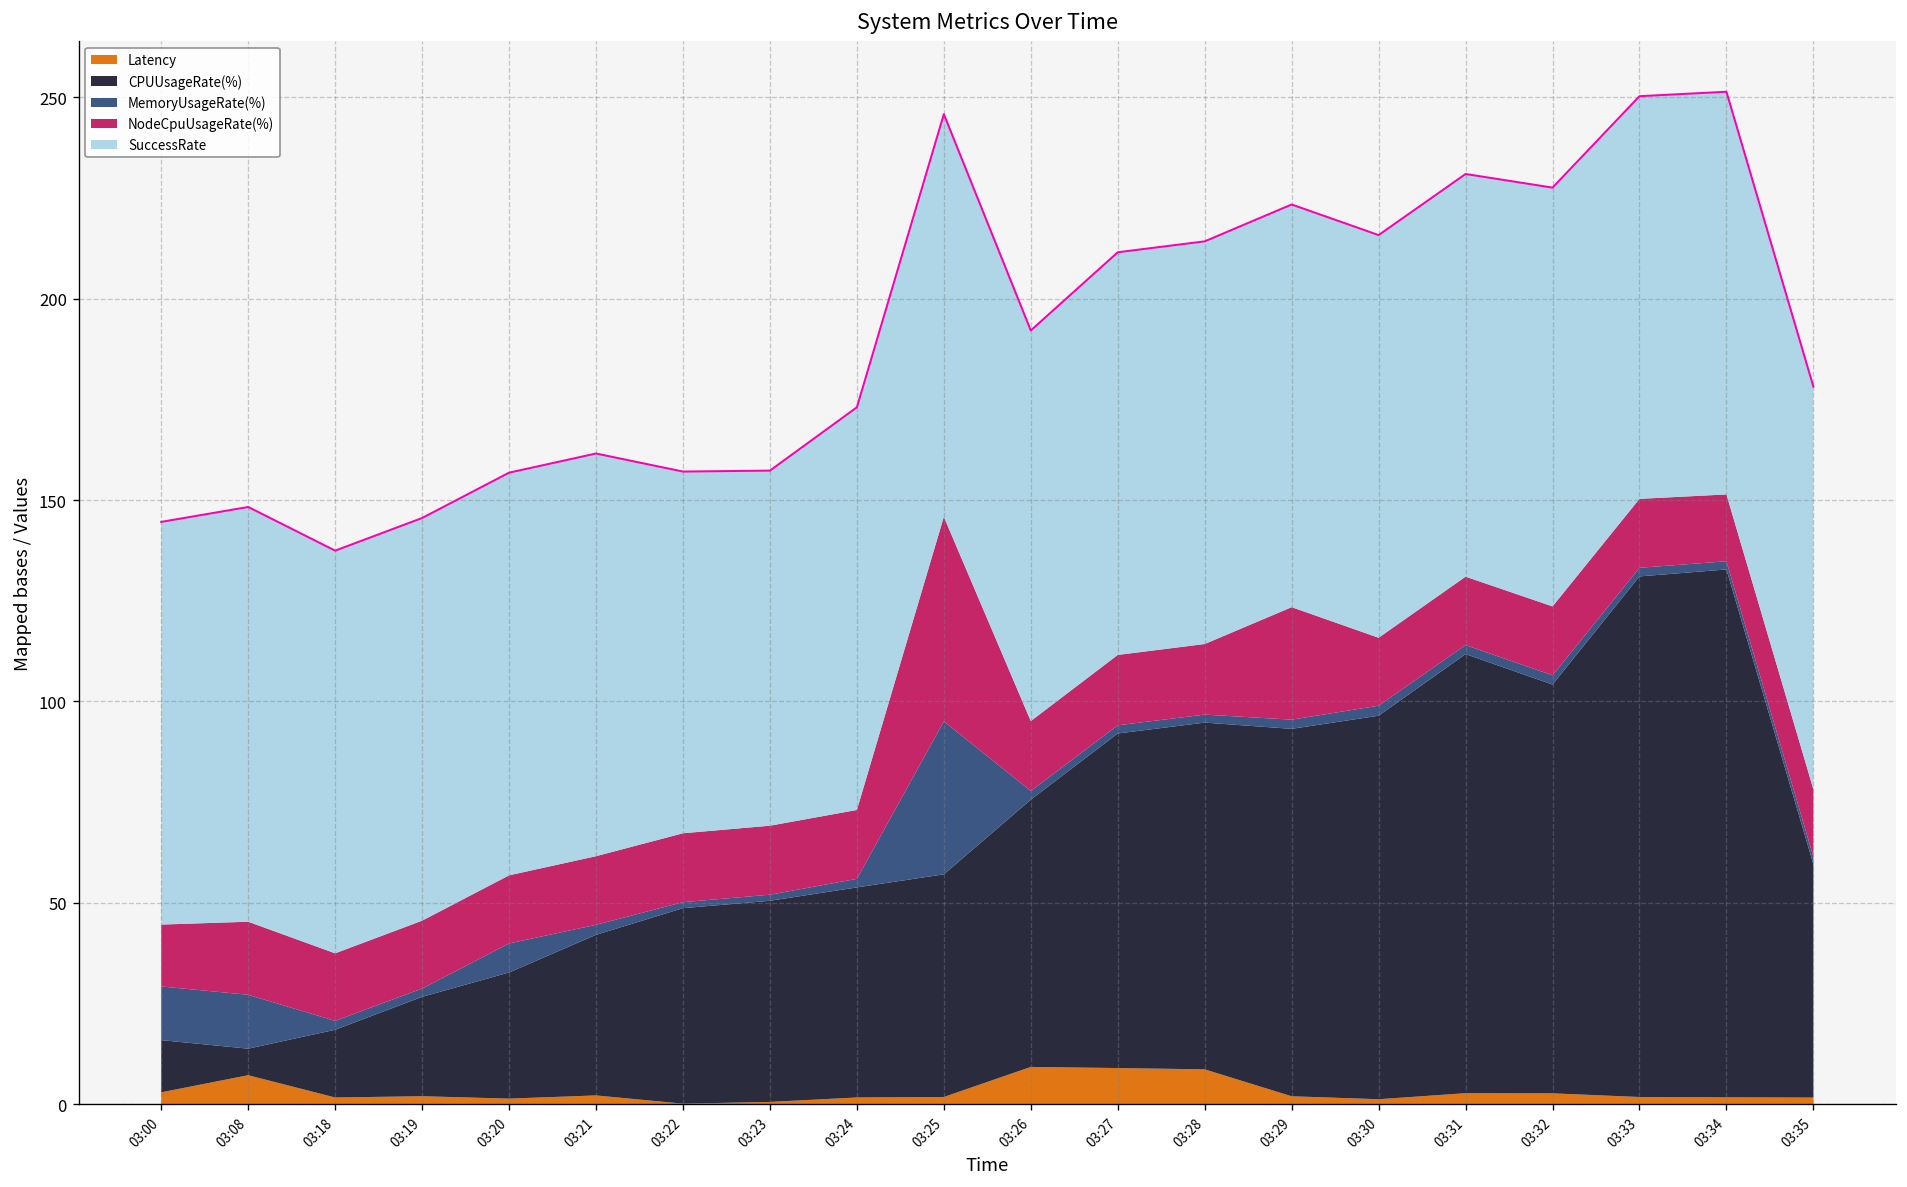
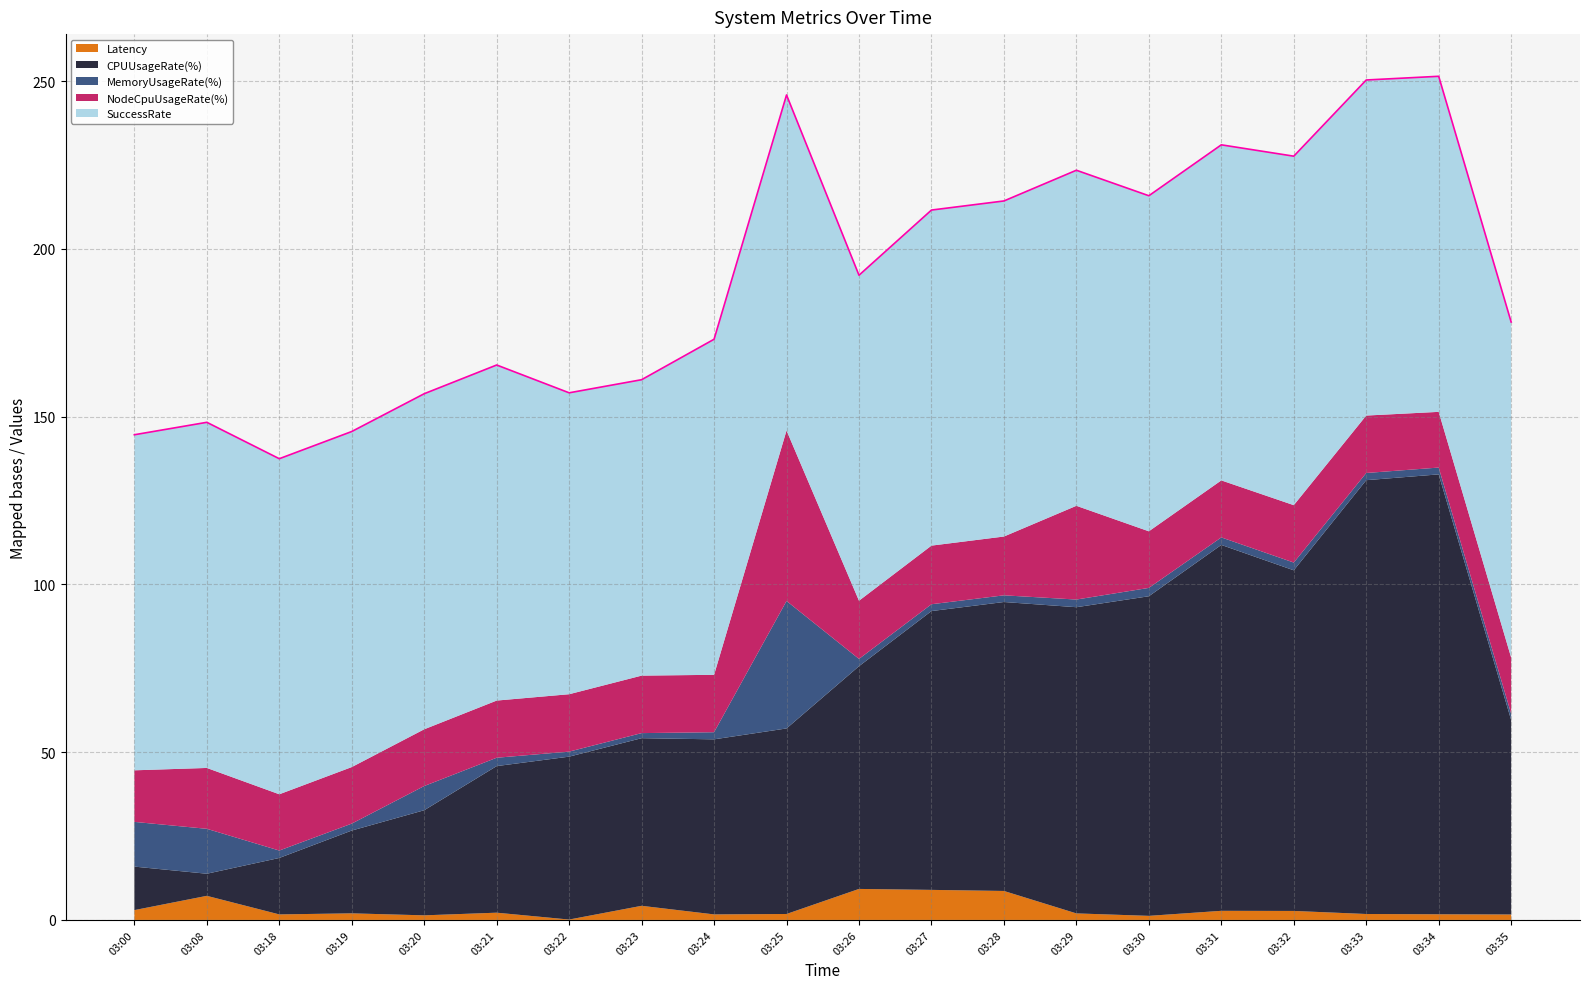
CPUUsageRate(%), 03:21: 40 -> 44
Latency, 03:23: 1 -> 4
